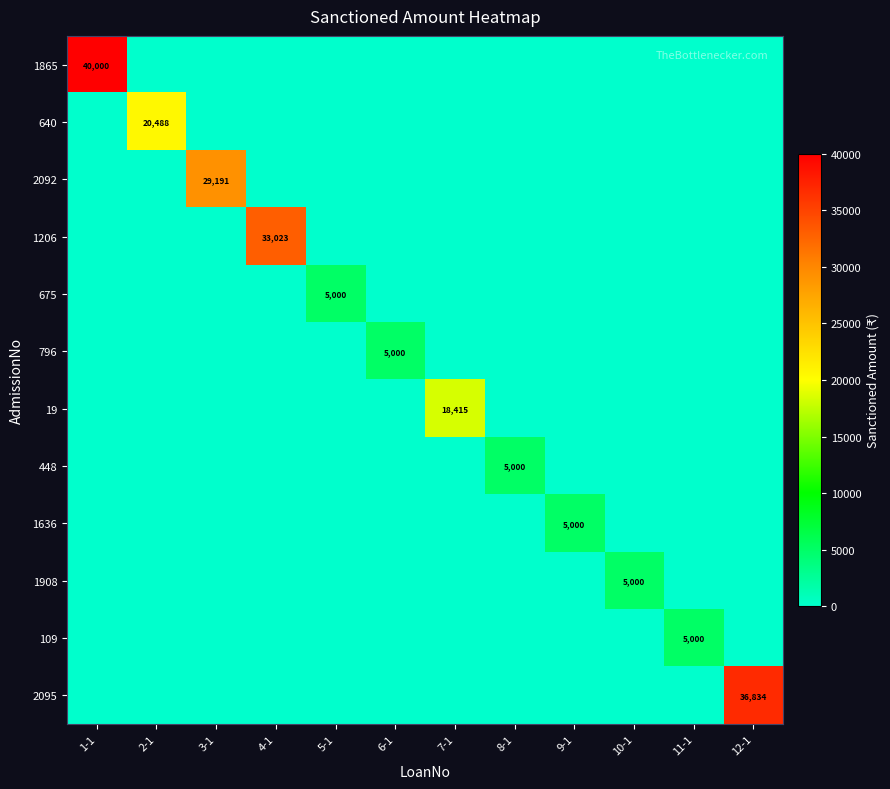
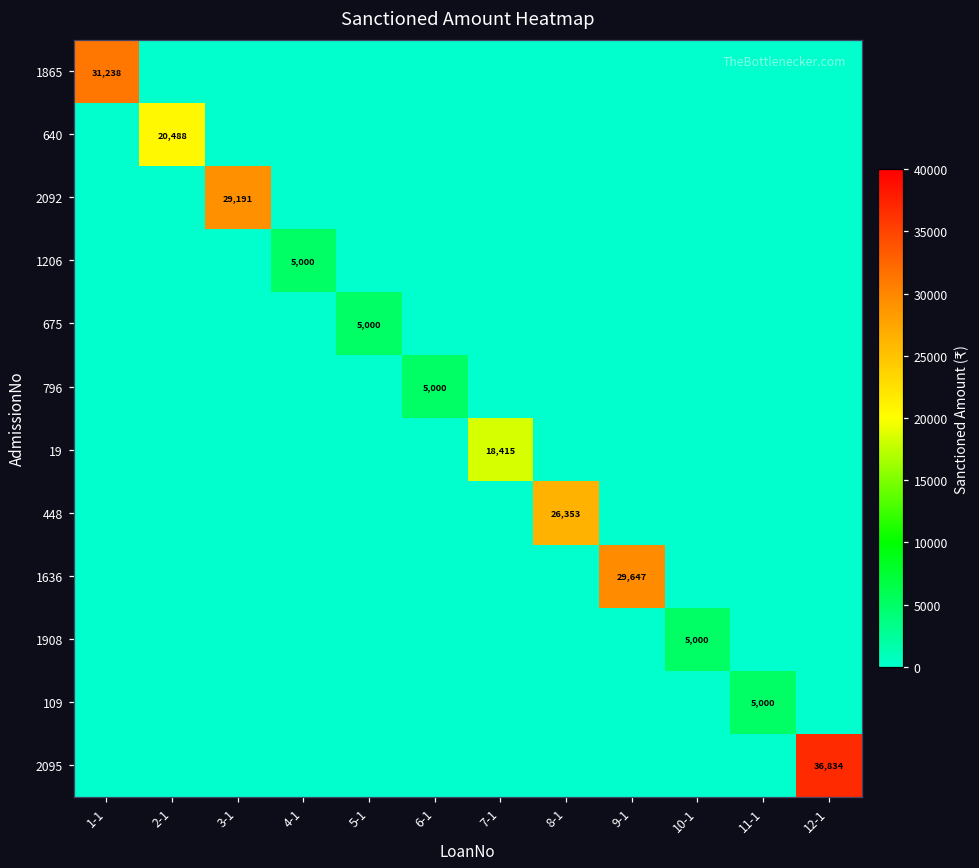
1865, 1-1: 40,000 -> 31,238
1206, 4-1: 33,023 -> 5,000
448, 8-1: 5,000 -> 26,353
1636, 9-1: 5,000 -> 29,647
